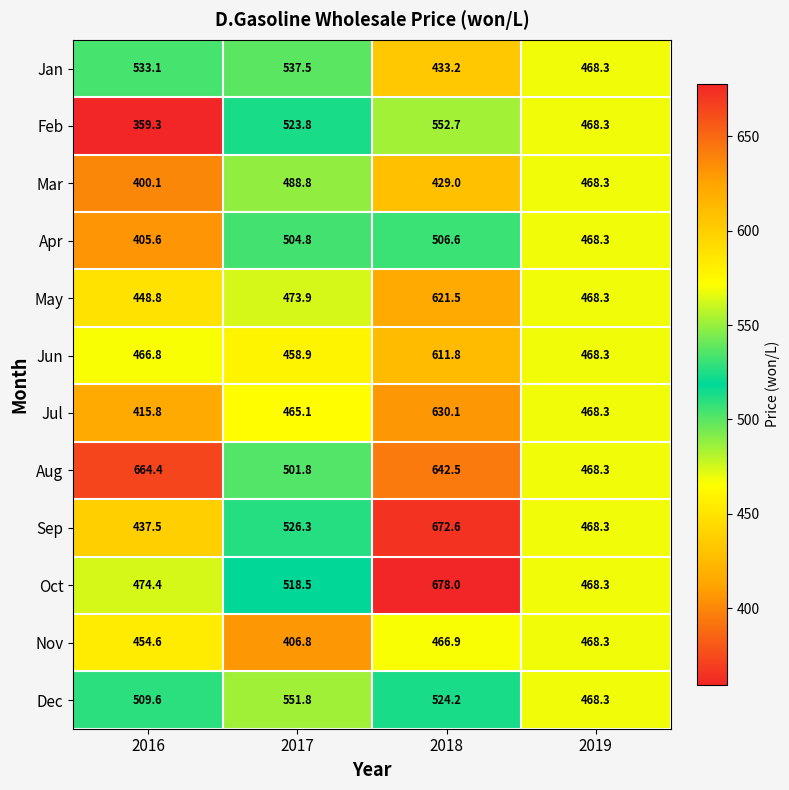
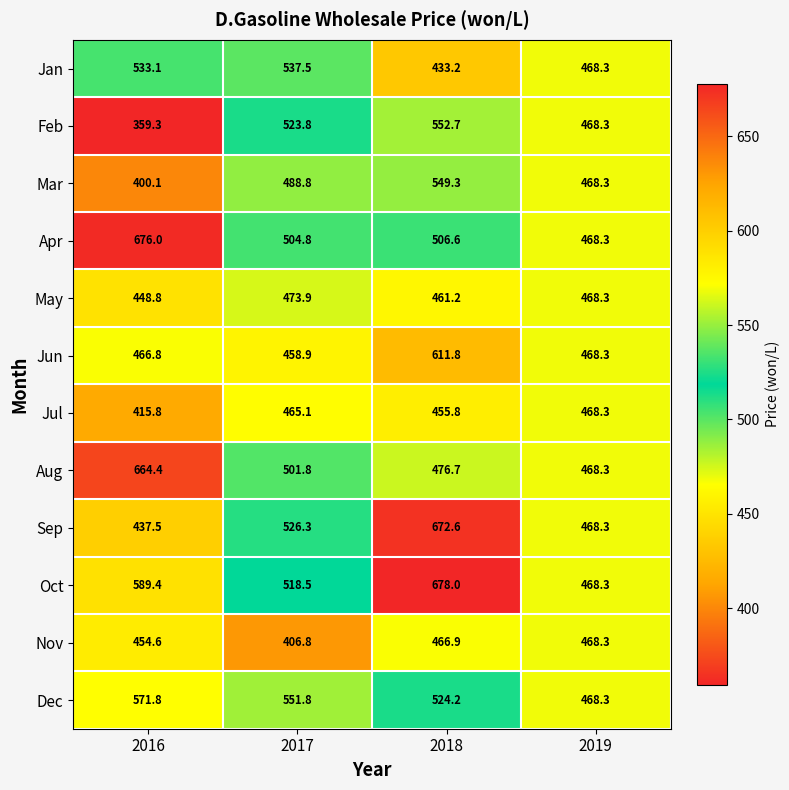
Mar, 2018: 429.0 -> 549.3
Apr, 2016: 405.6 -> 676.0
May, 2018: 621.5 -> 461.2
Jul, 2018: 630.1 -> 455.8
Aug, 2018: 642.5 -> 476.7
Oct, 2016: 474.4 -> 589.4
Dec, 2016: 509.6 -> 571.8
